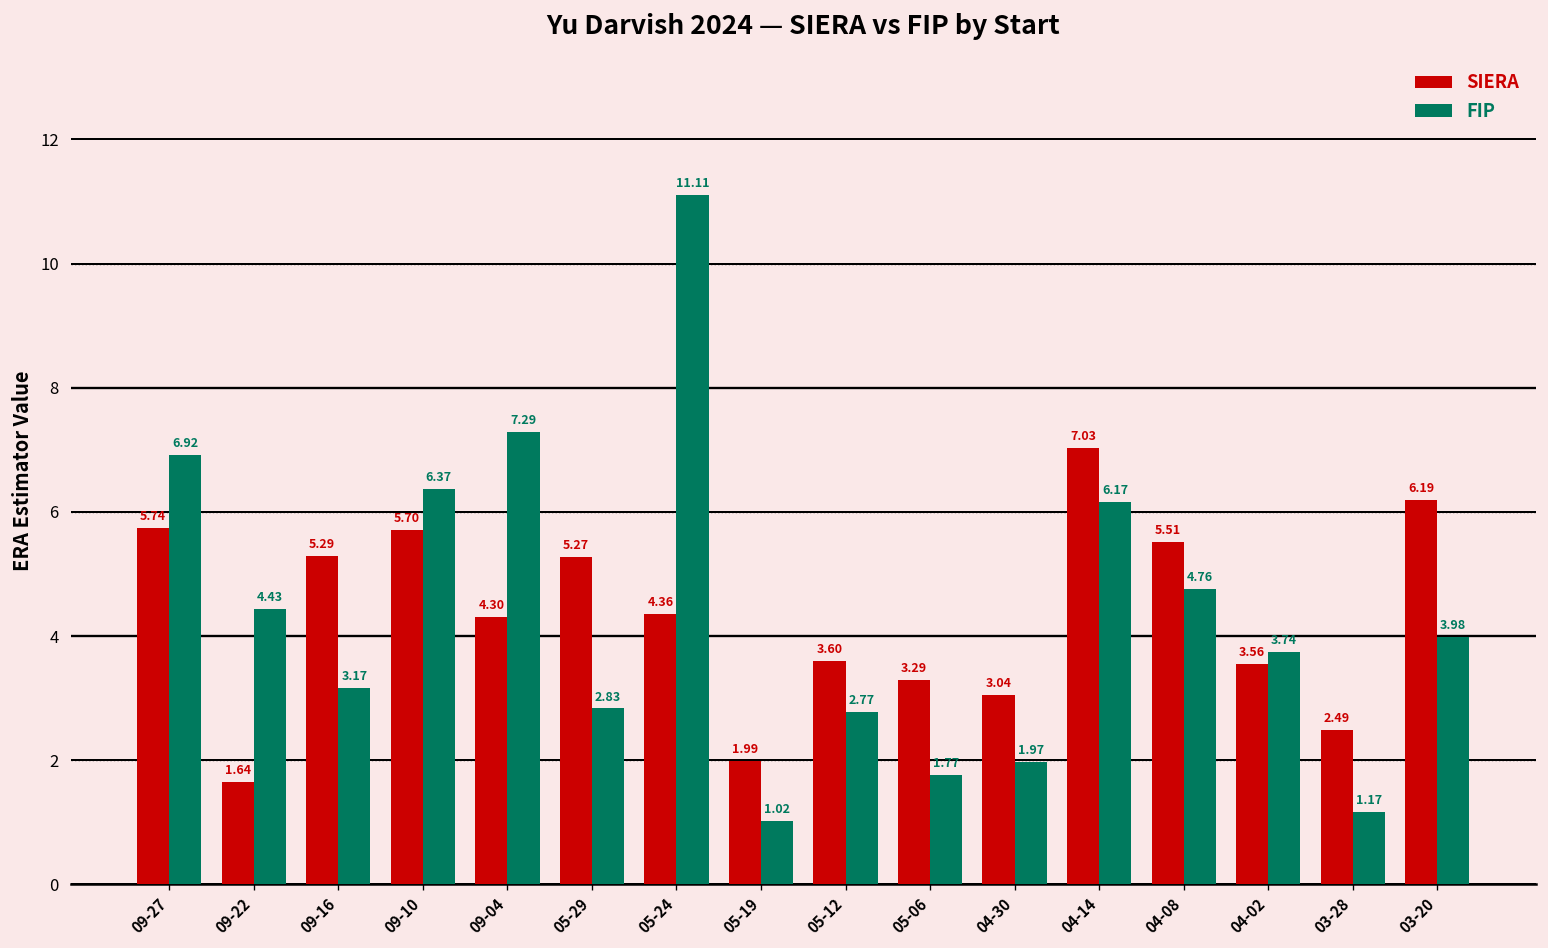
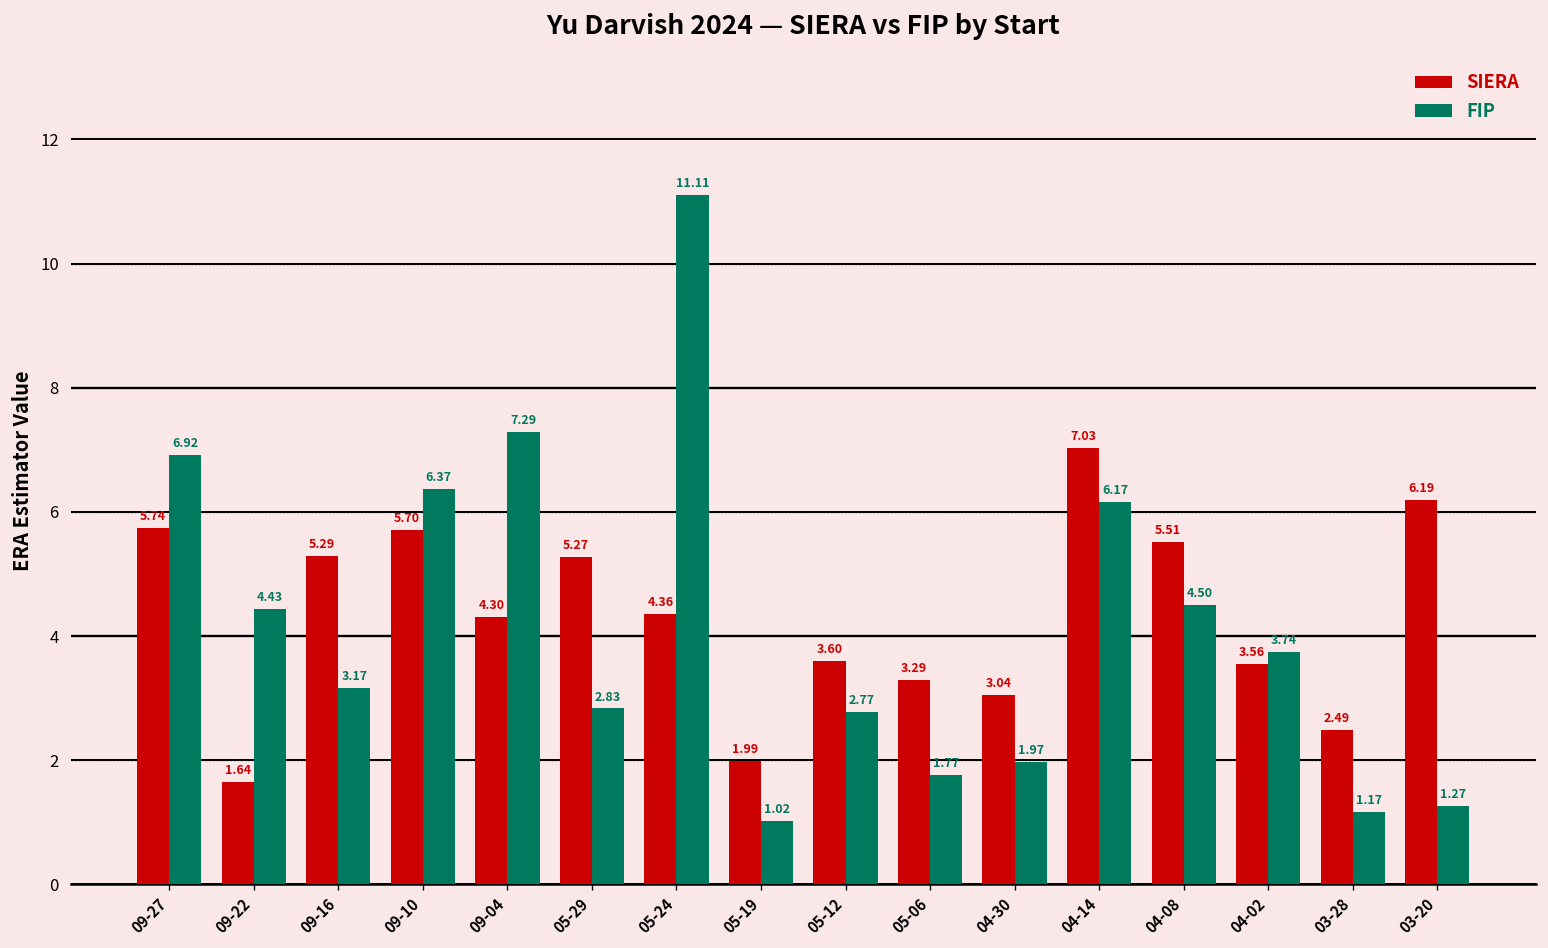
FIP, 04-08: 4.76 -> 4.50
FIP, 03-20: 3.98 -> 1.27
